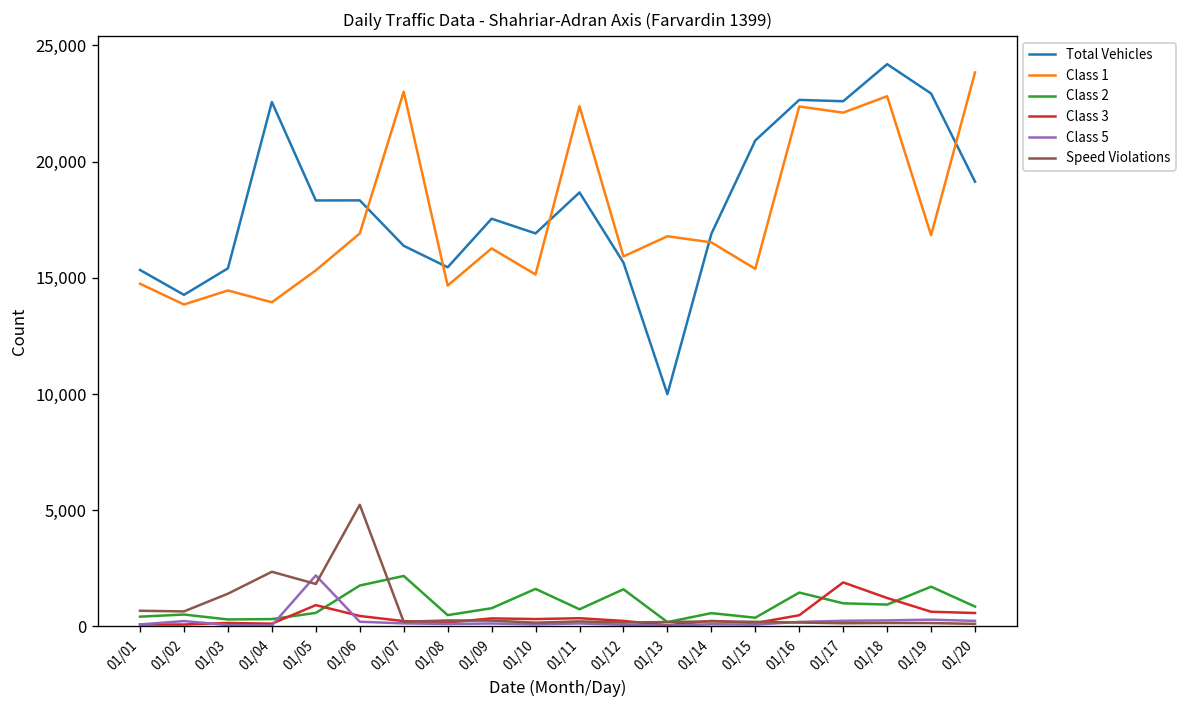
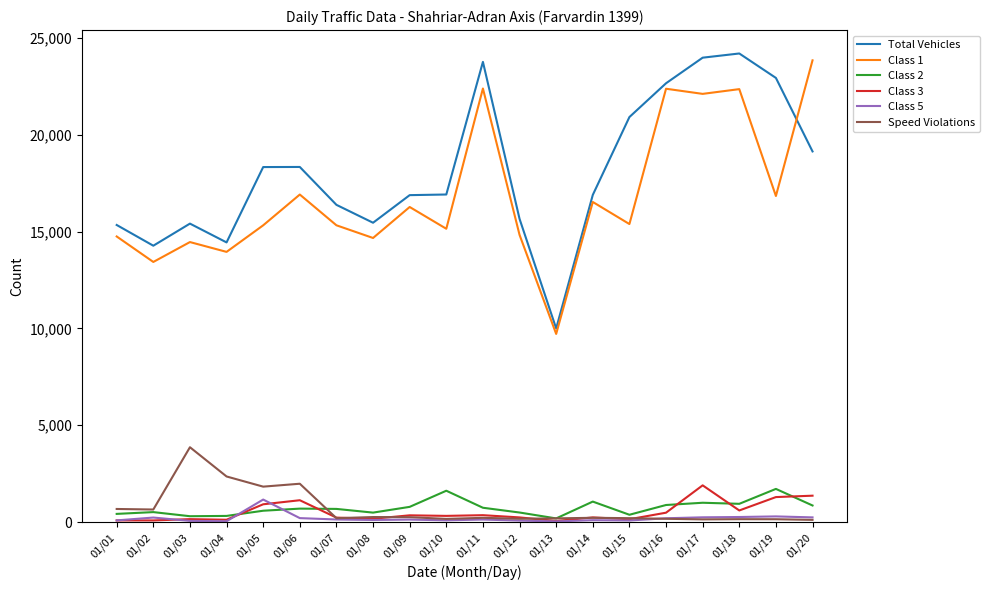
Class 1, 01/02: 13,900 -> 13,400
Speed Violations, 01/03: 1,400 -> 3,900
Total Vehicles, 01/04: 22,600 -> 14,400
Class 5, 01/05: 2,200 -> 1,200
Class 2, 01/06: 1,800 -> 700
Class 3, 01/06: 500 -> 1,100
Speed Violations, 01/06: 5,200 -> 2,000
Class 1, 01/07: 23,000 -> 15,300
Class 2, 01/07: 2,200 -> 700
Total Vehicles, 01/09: 17,500 -> 16,900
Total Vehicles, 01/11: 18,700 -> 23,800
Class 1, 01/12: 15,900 -> 14,800
Class 2, 01/12: 1,600 -> 500
Class 1, 01/13: 16,800 -> 9,700
Class 2, 01/14: 600 -> 1,100
Class 2, 01/16: 1,500 -> 900
Total Vehicles, 01/17: 22,600 -> 24,000
Class 1, 01/18: 22,800 -> 22,400
Class 3, 01/18: 1,200 -> 600
Class 3, 01/19: 600 -> 1,300
Class 3, 01/20: 600 -> 1,400
